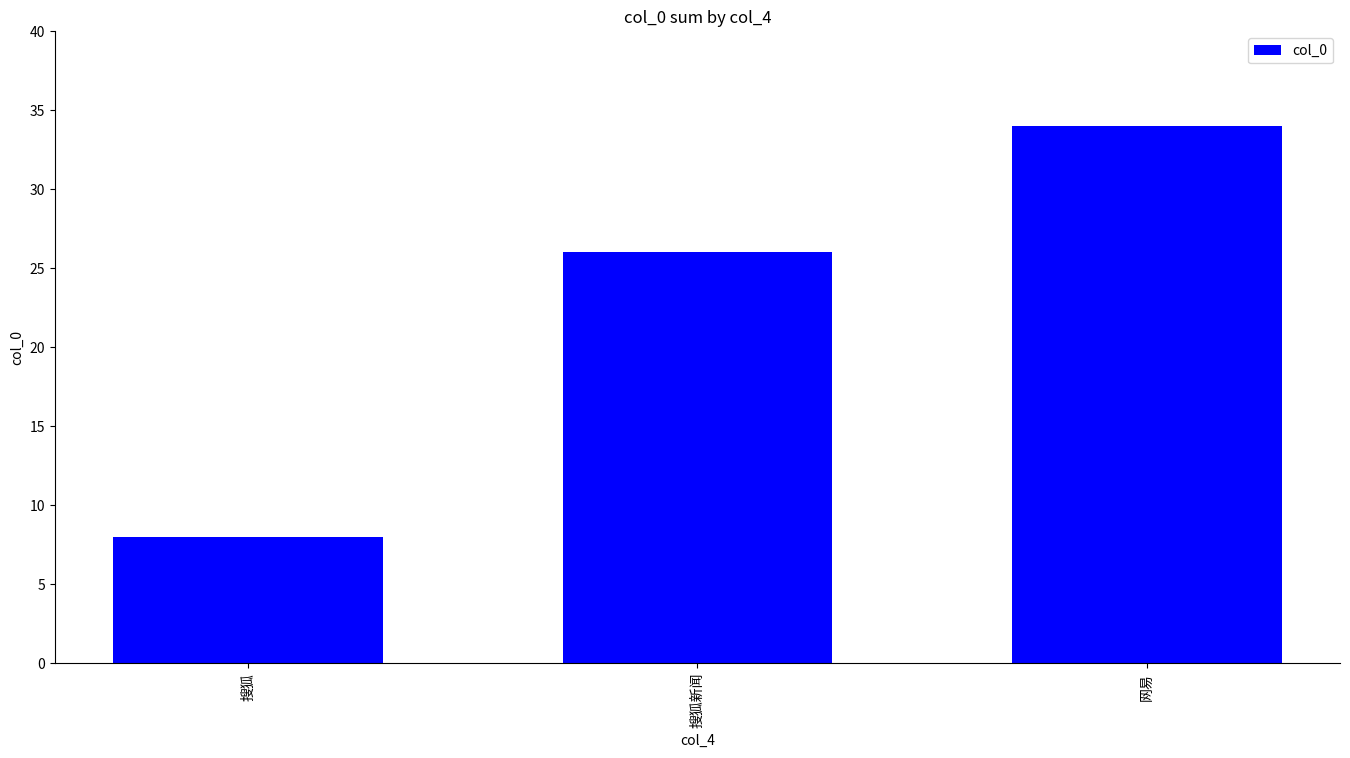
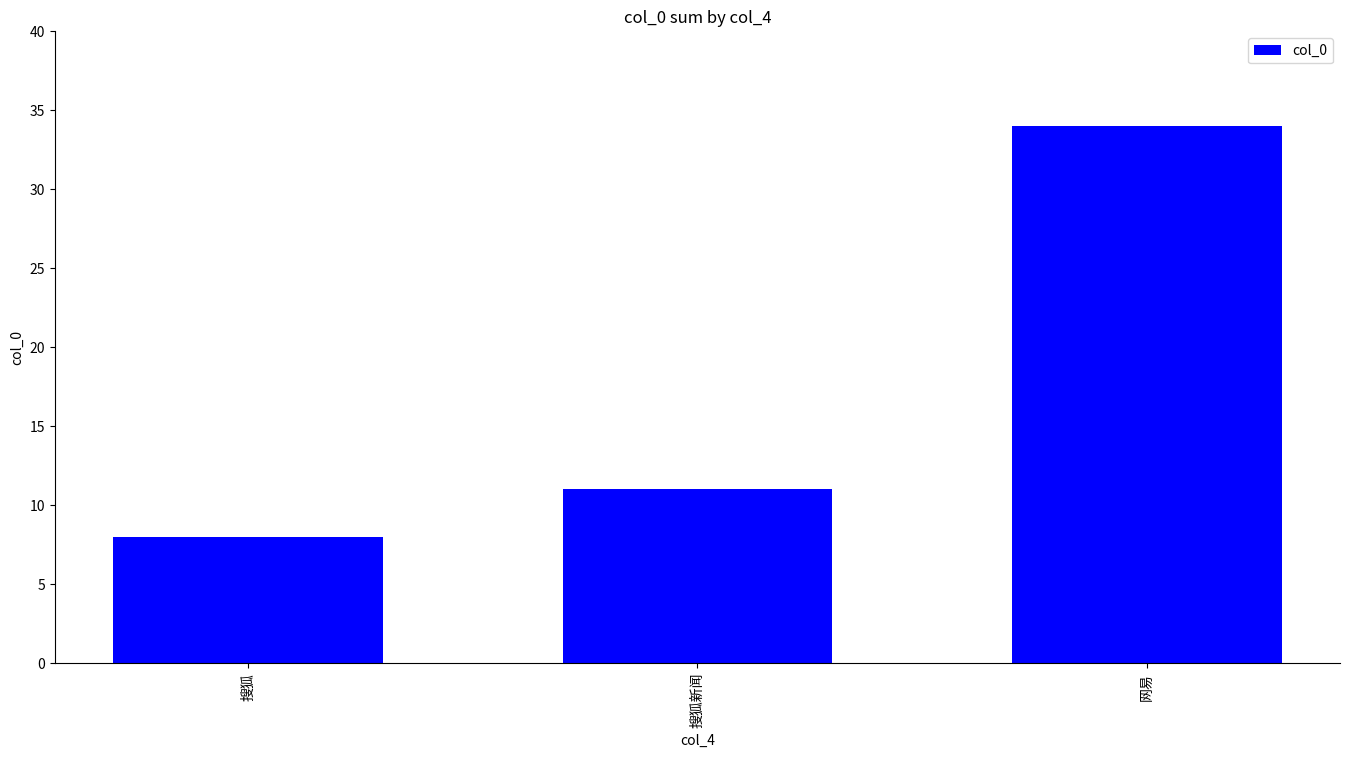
搜狐新闻: 26 -> 11
